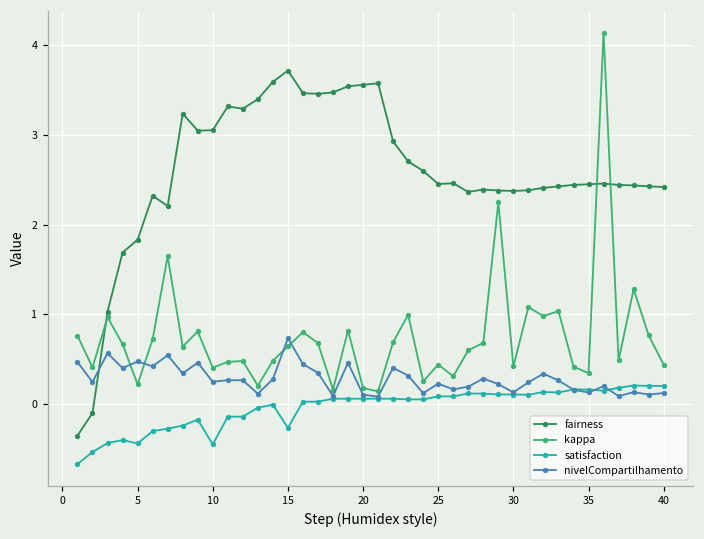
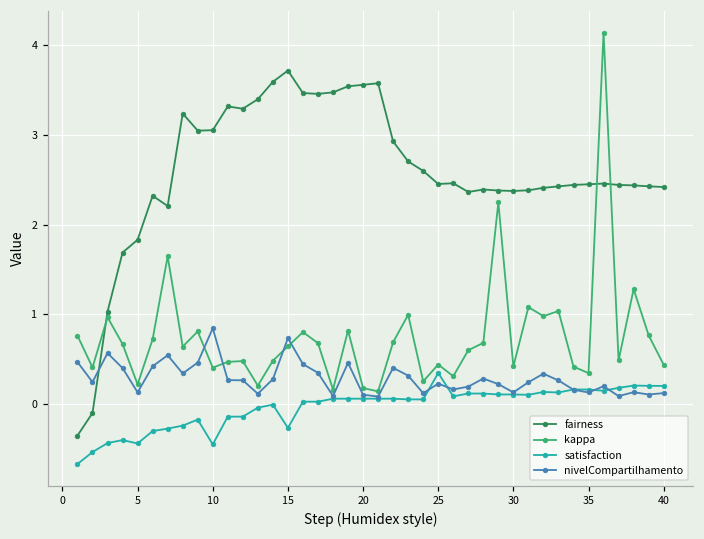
nivelCompartilhamento, 5: 0.5 -> 0.1
nivelCompartilhamento, 10: 0.2 -> 0.8
satisfaction, 25: 0.1 -> 0.3
